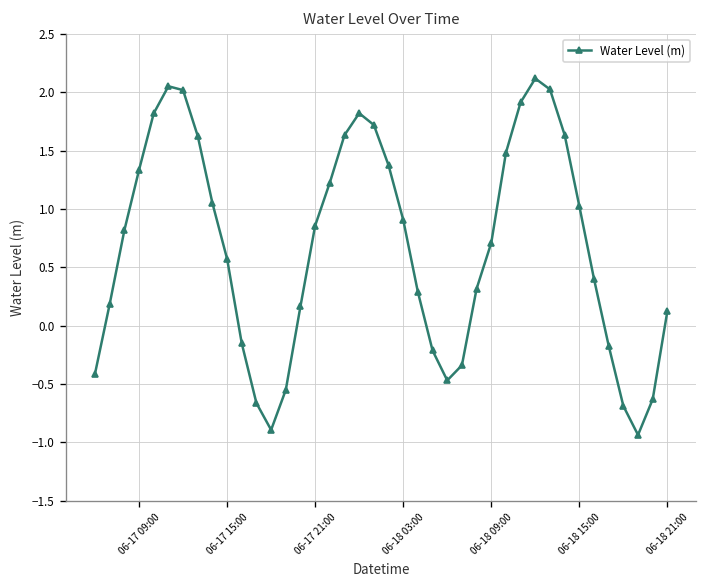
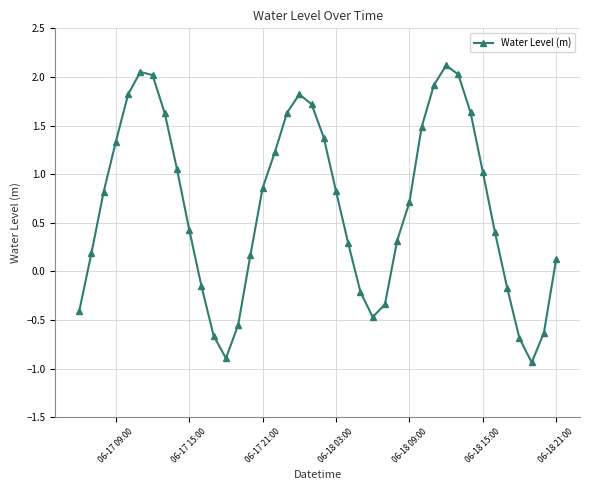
06-17 15:00: 0.6 -> 0.4
06-18 03:00: 0.9 -> 0.8
